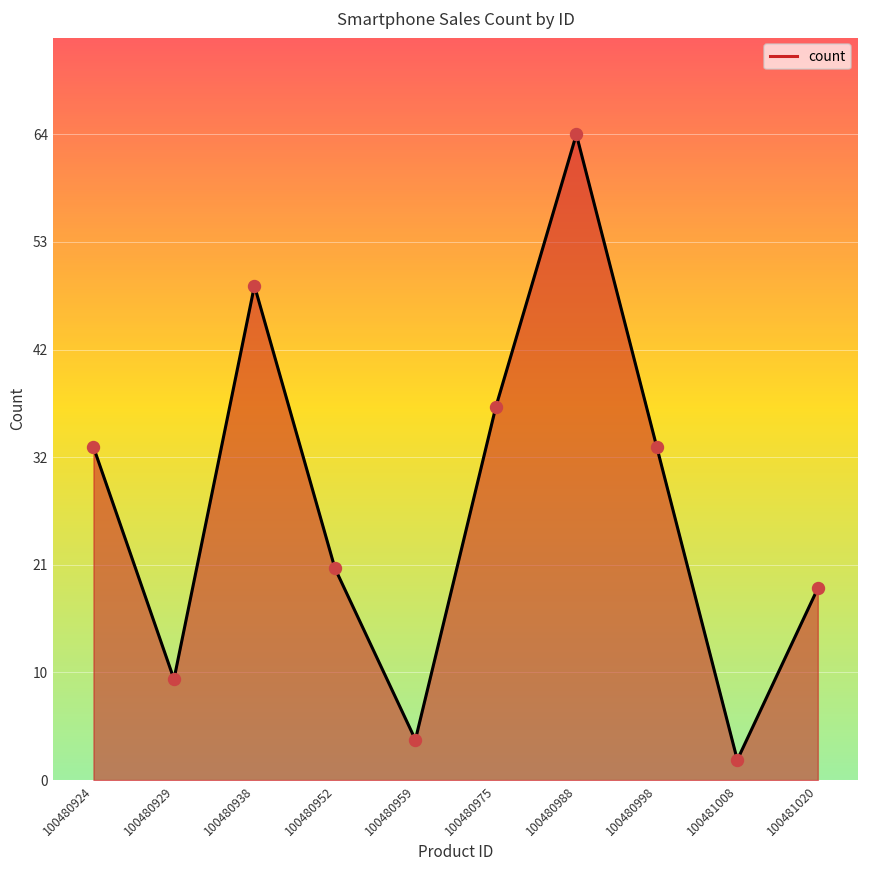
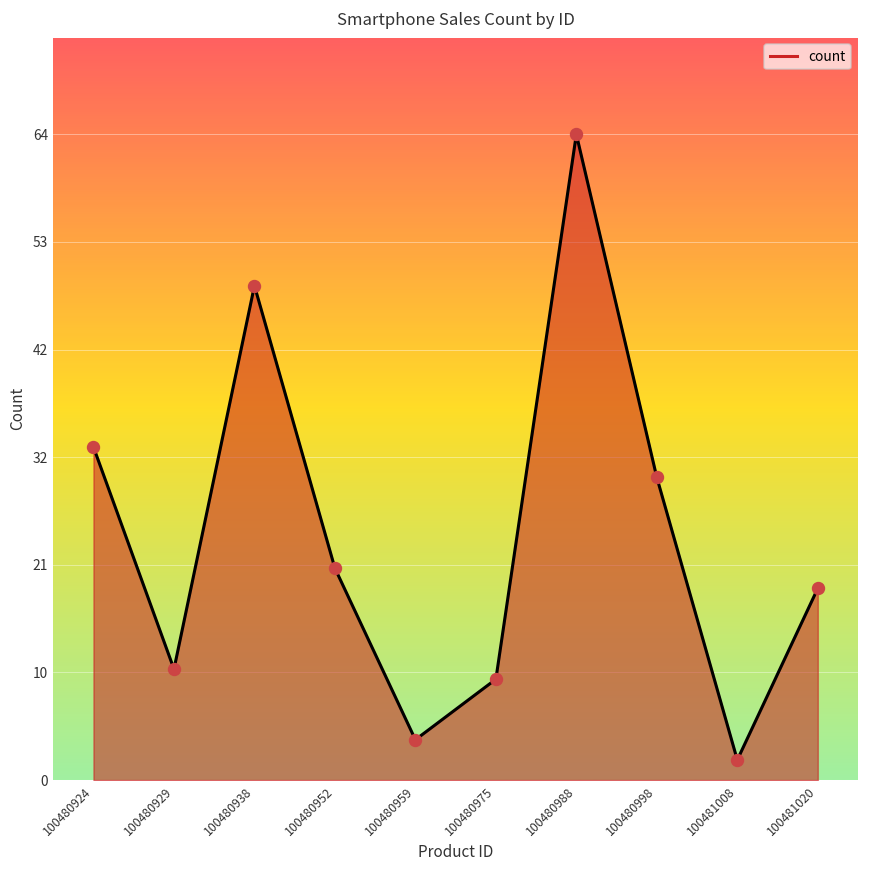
100480929: 10 -> 11
100480975: 37 -> 10
100480998: 33 -> 30
